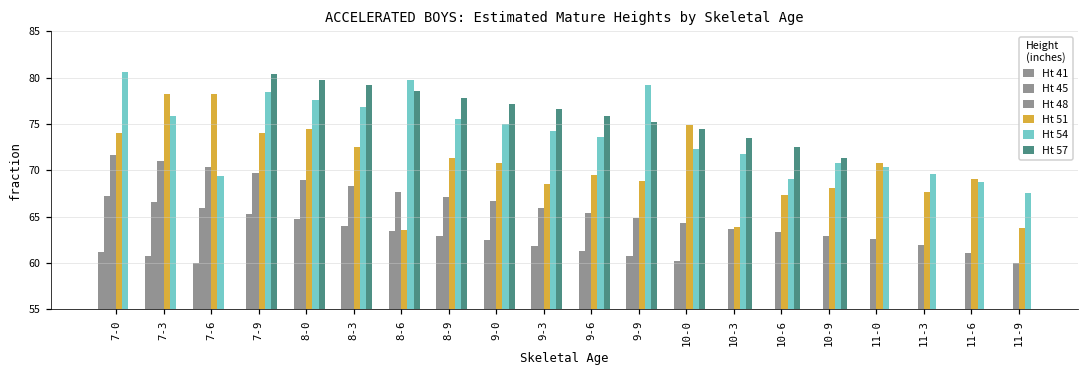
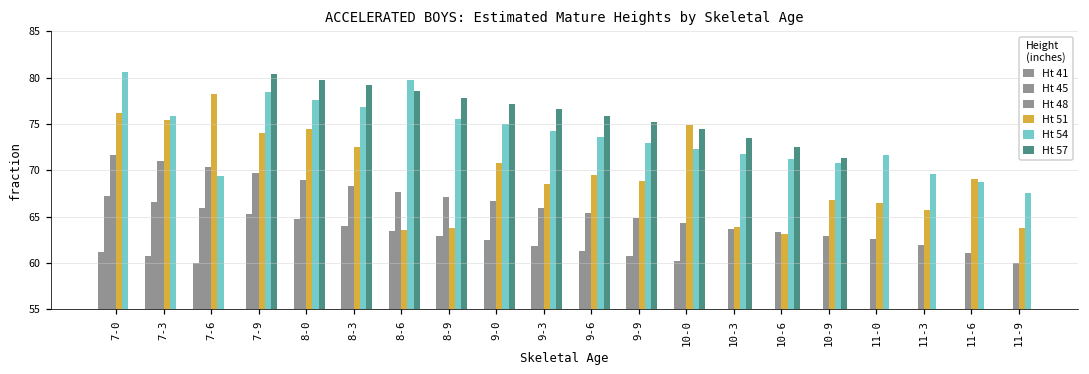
Ht 51, 7-0: 74 -> 76
Ht 51, 7-3: 78 -> 75
Ht 51, 8-9: 71 -> 64
Ht 54, 9-9: 79 -> 73
Ht 51, 10-6: 67 -> 63
Ht 54, 10-6: 69 -> 71
Ht 51, 10-9: 68 -> 67
Ht 51, 11-0: 71 -> 67
Ht 54, 11-0: 70 -> 72
Ht 51, 11-3: 68 -> 66
